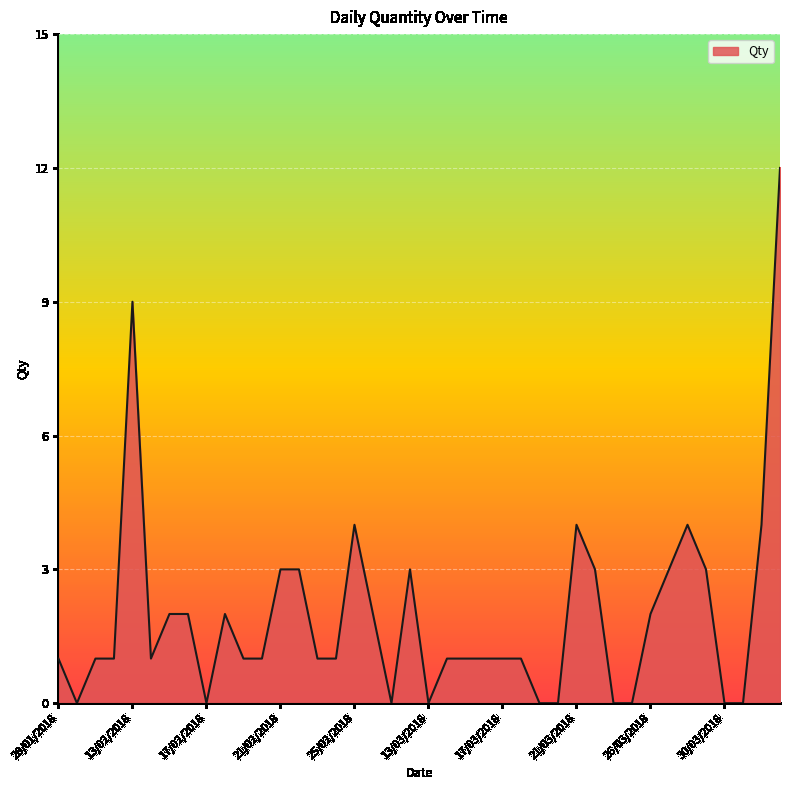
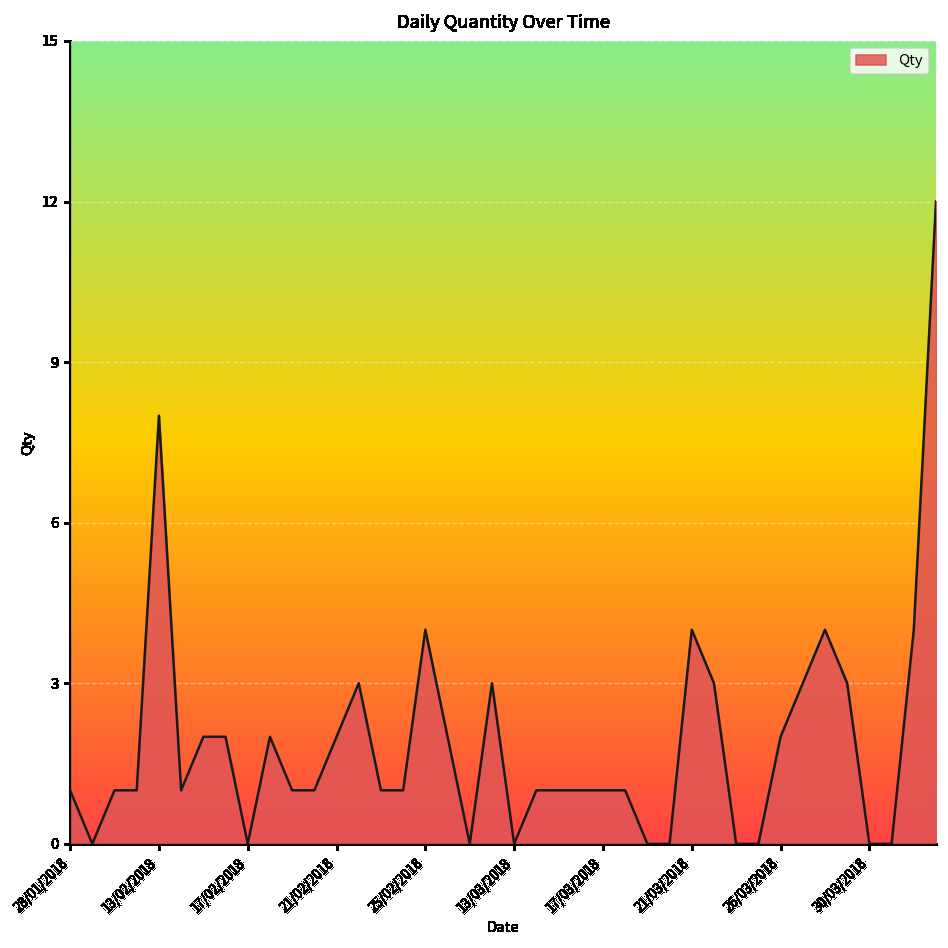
13/02/2018: 9 -> 8
21/02/2018: 3 -> 2
